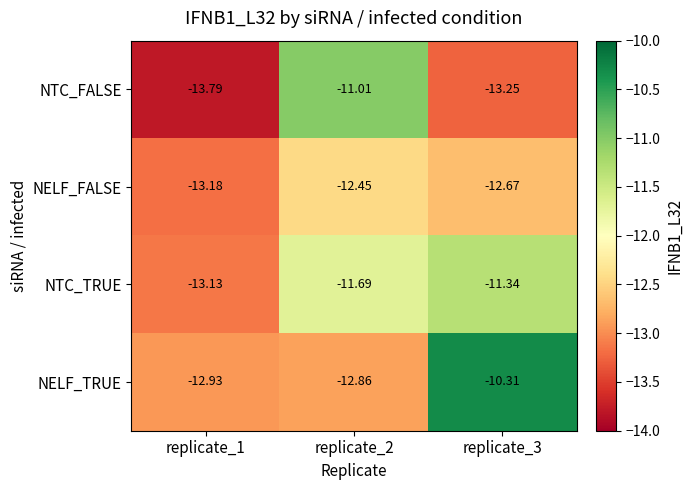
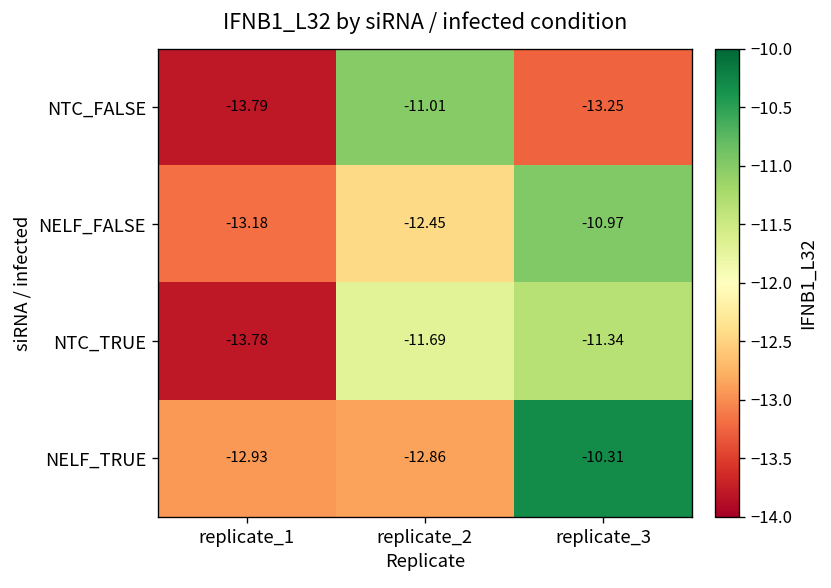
NELF_FALSE, replicate_3: -12.67 -> -10.97
NTC_TRUE, replicate_1: -13.13 -> -13.78
